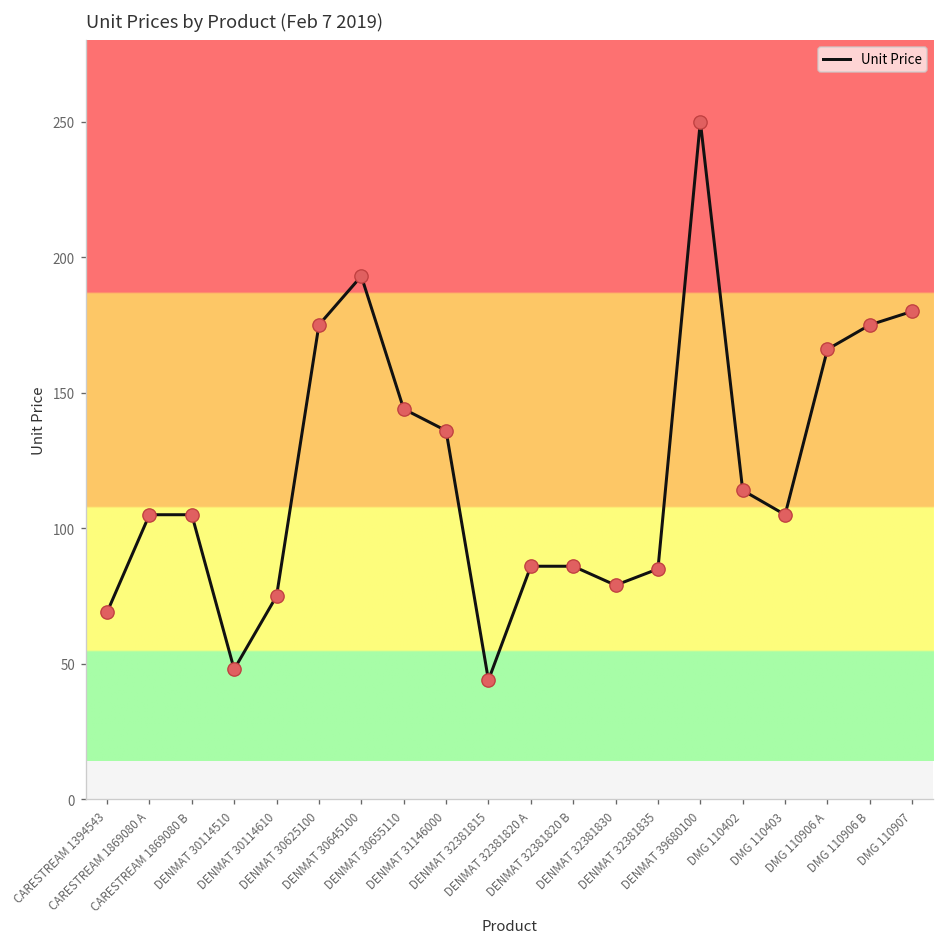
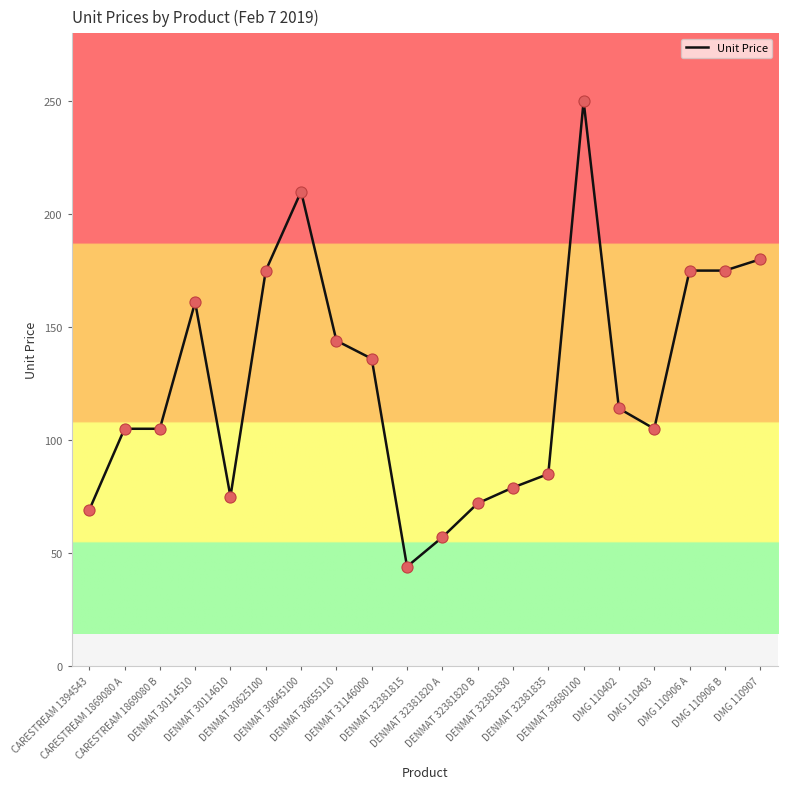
DENMAT 30114510: 48 -> 161
DENMAT 30645100: 193 -> 210
DENMAT 32381820 A: 86 -> 57
DENMAT 32381820 B: 86 -> 72
DMG 110906 A: 166 -> 175
